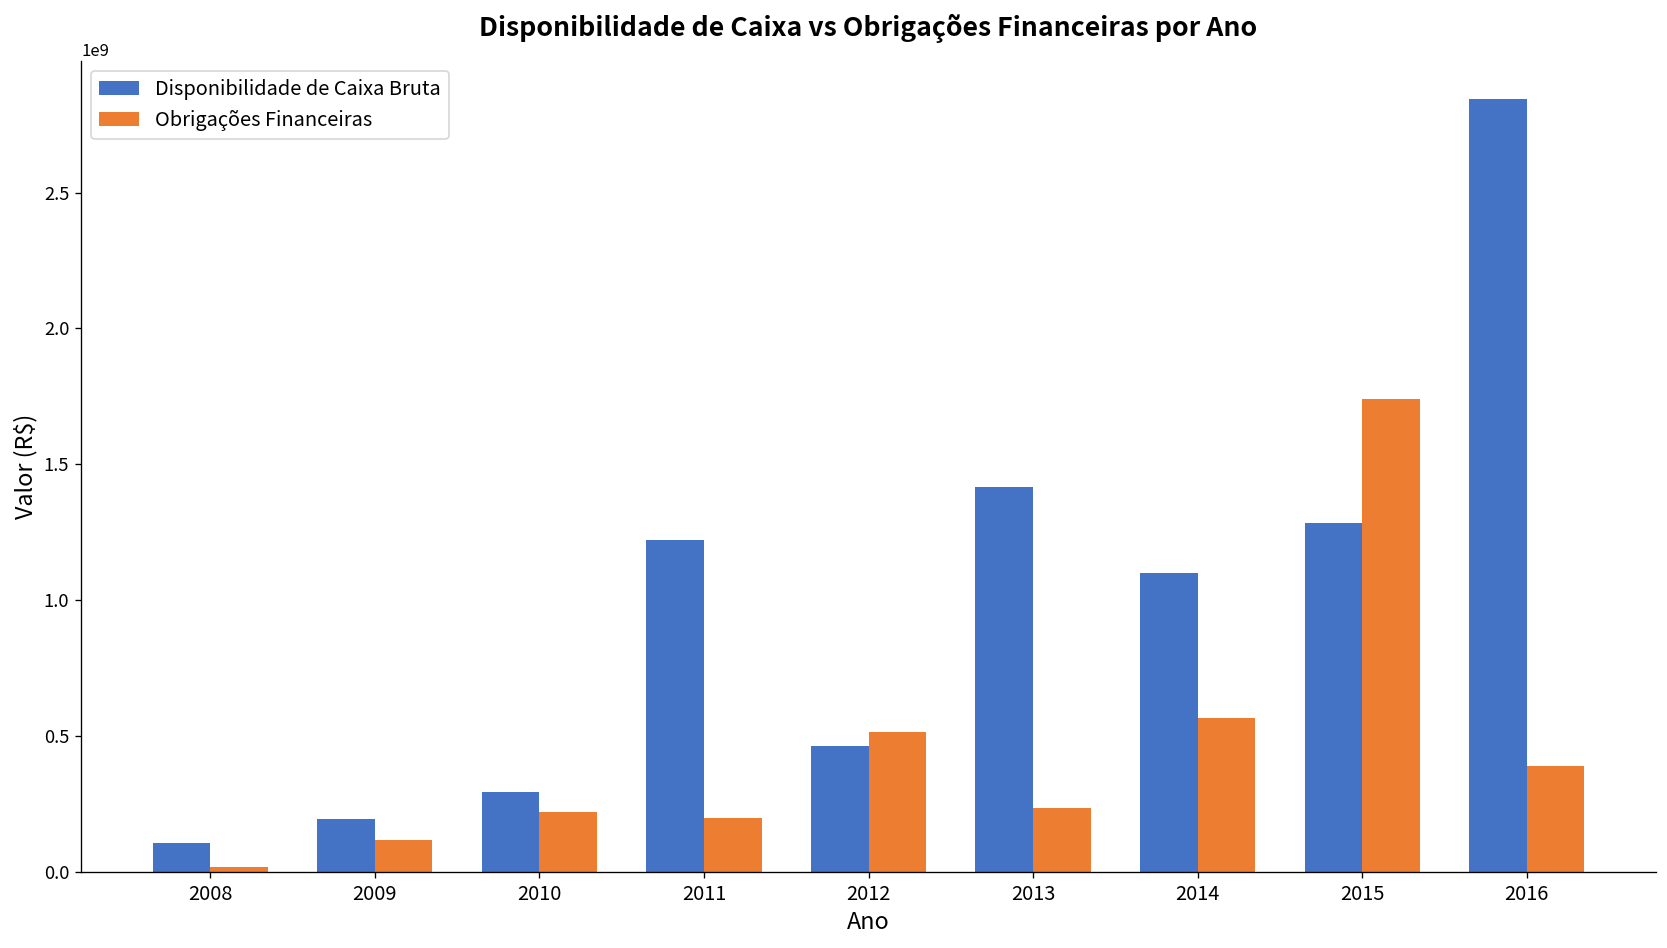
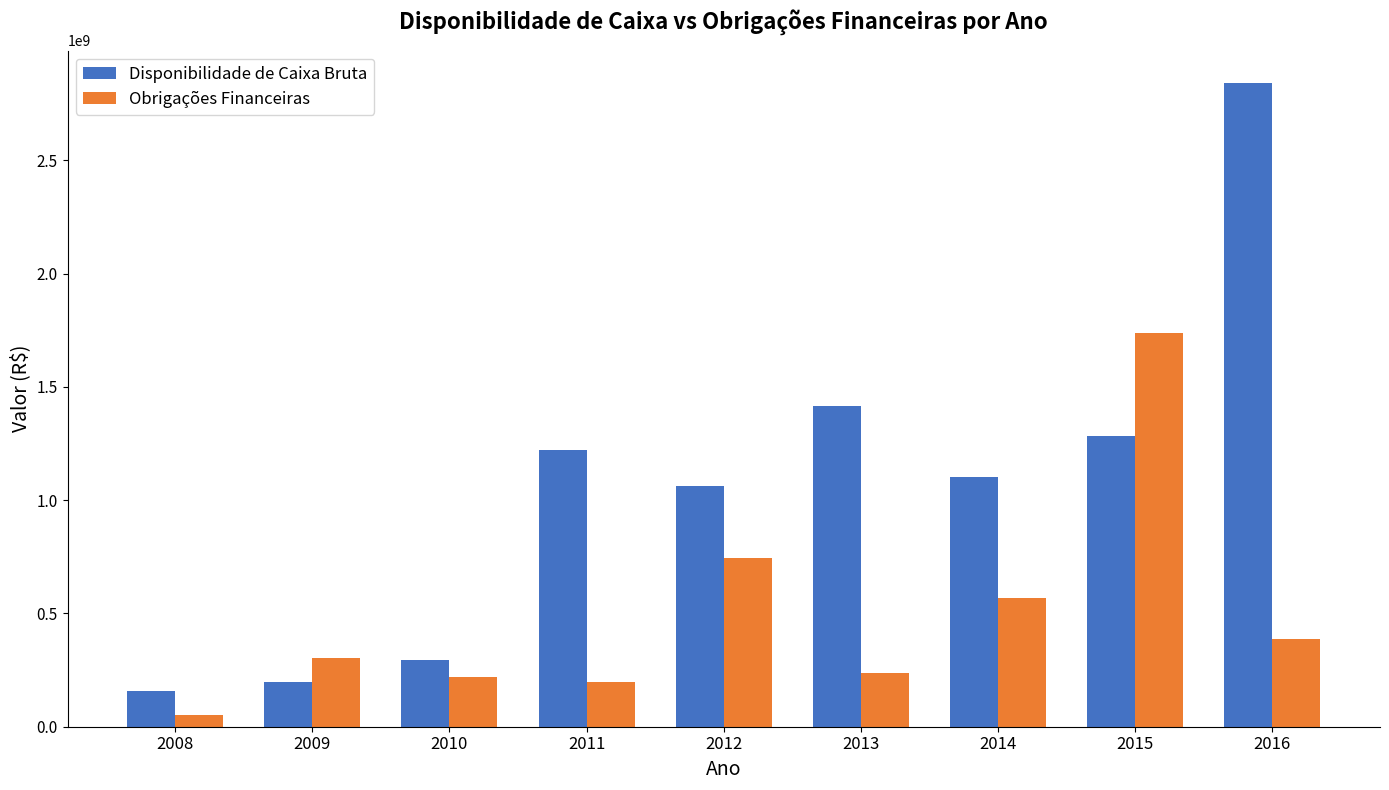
Disponibilidade de Caixa Bruta, 2008: 110000000 -> 160000000
Obrigações Financeiras, 2008: 20000000 -> 50000000
Obrigações Financeiras, 2009: 120000000 -> 300000000
Disponibilidade de Caixa Bruta, 2012: 460000000 -> 1060000000
Obrigações Financeiras, 2012: 520000000 -> 740000000
